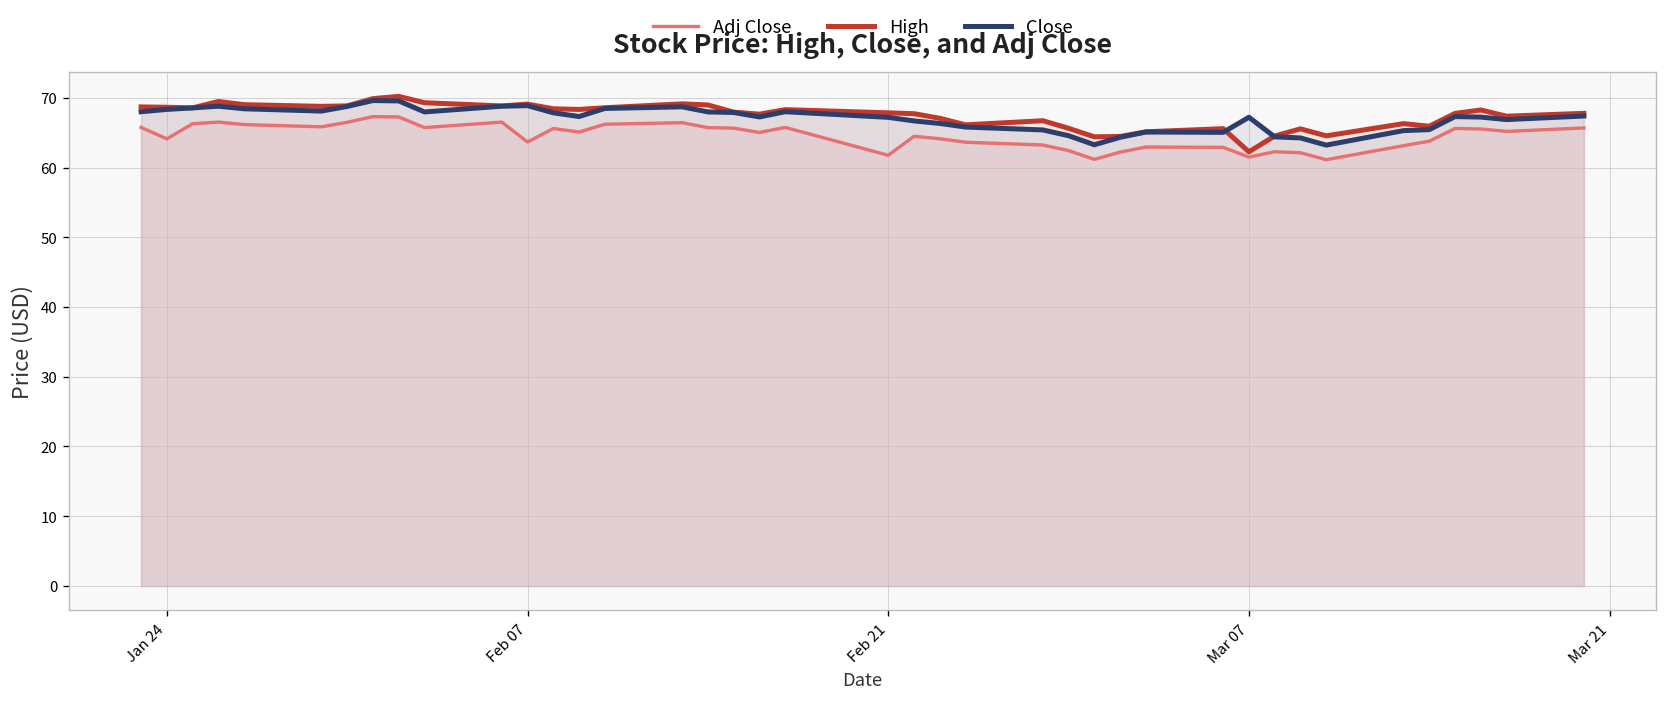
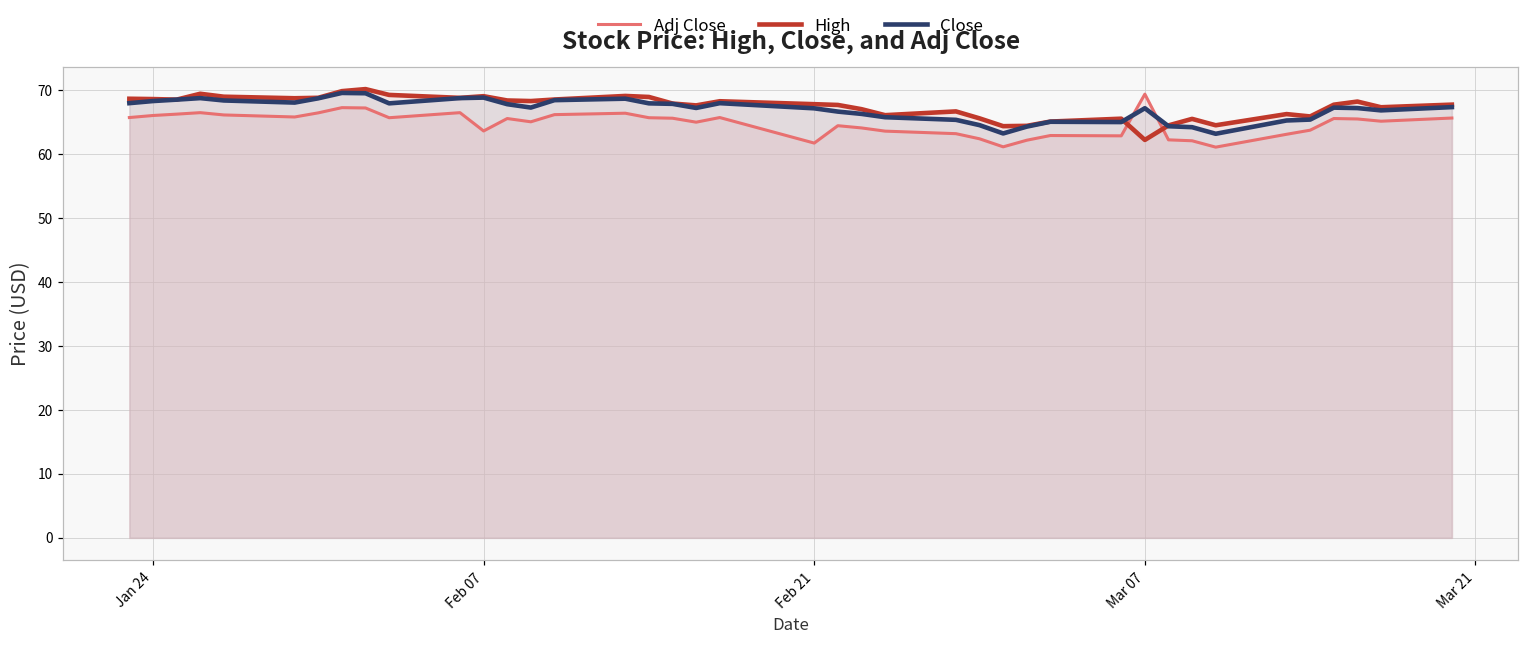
Adj Close, Jan 24: 64 -> 66
Adj Close, Mar 07: 62 -> 69
